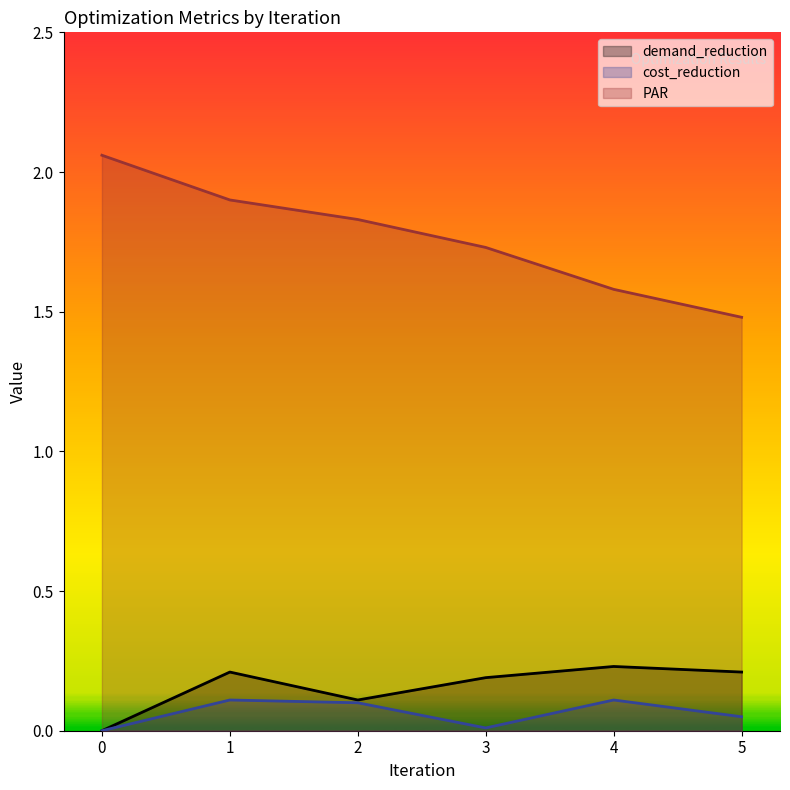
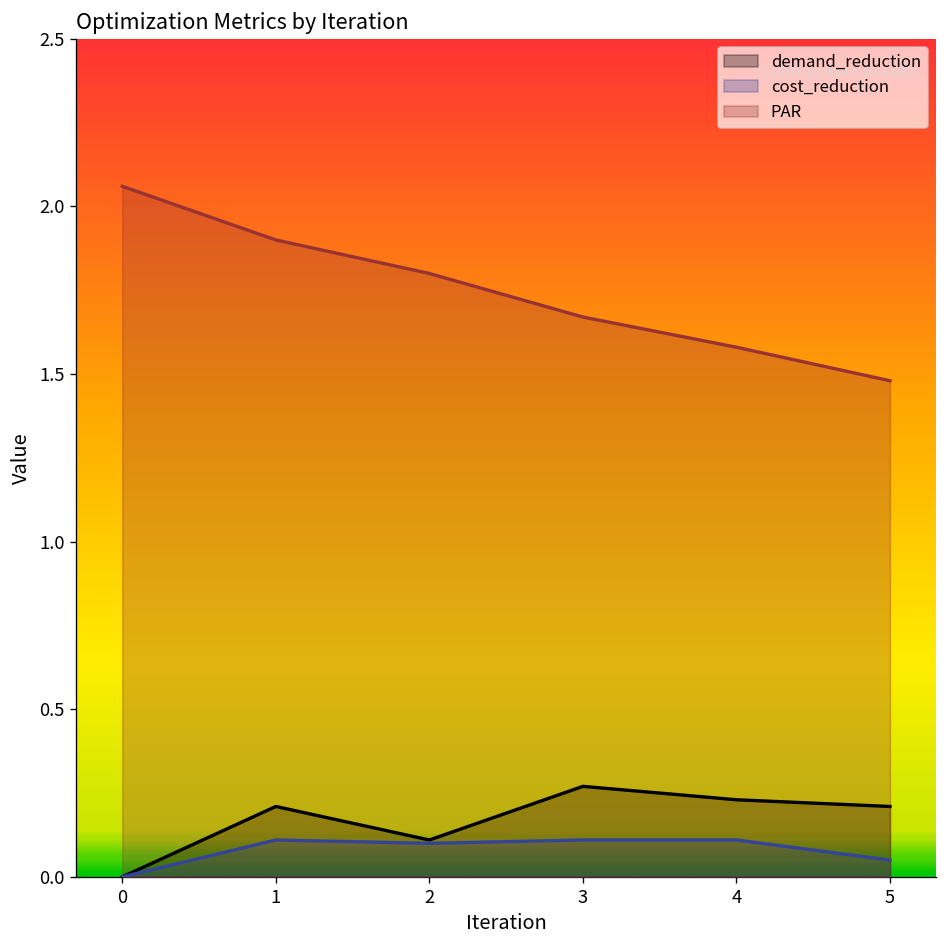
PAR, 2: 1.83 -> 1.80
demand_reduction, 3: 0.19 -> 0.27
cost_reduction, 3: 0.01 -> 0.11
PAR, 3: 1.73 -> 1.67
